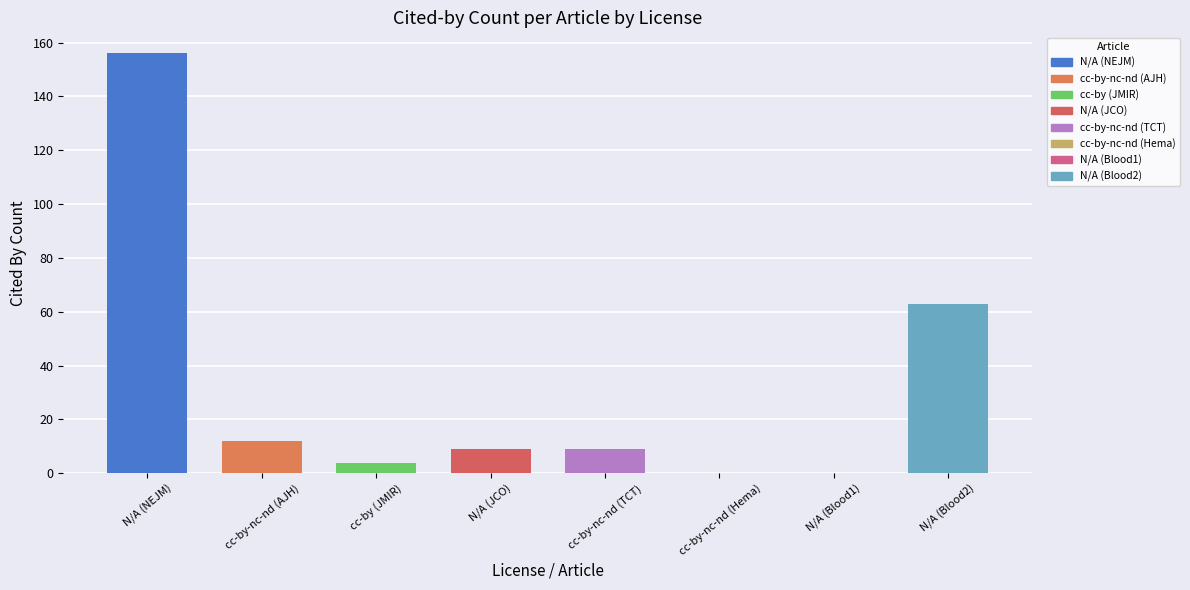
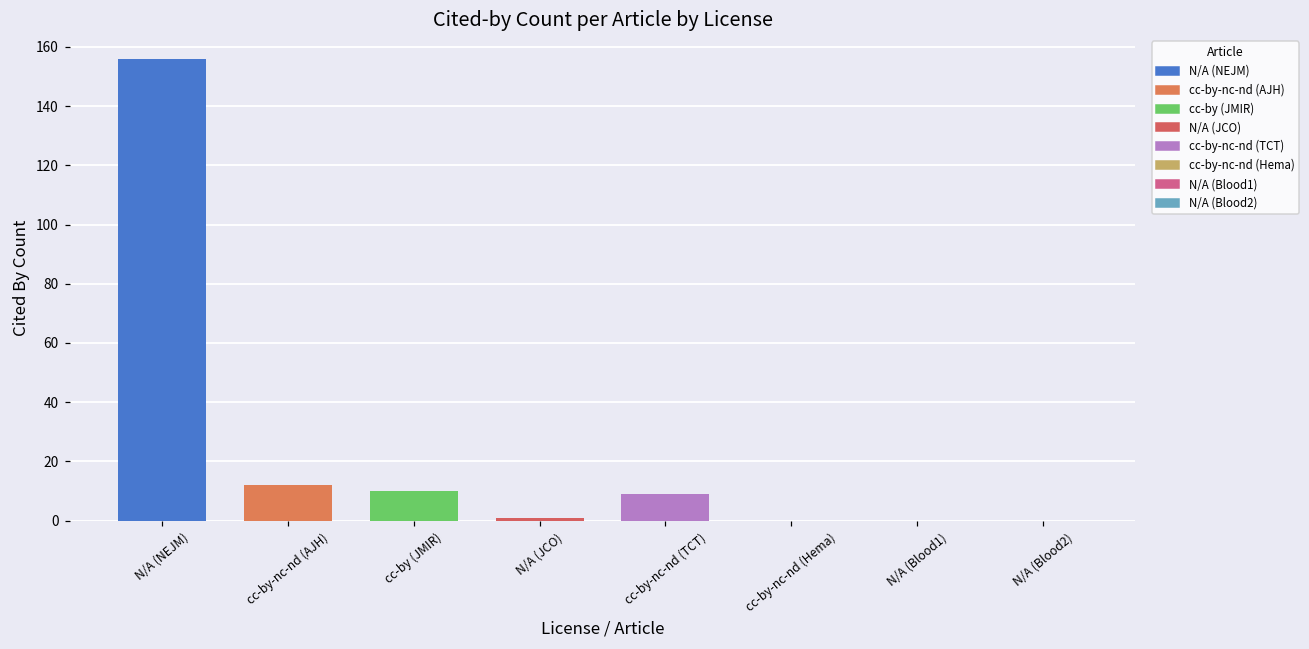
cc-by (JMIR): 4 -> 10
N/A (JCO): 9 -> 1
N/A (Blood2): 63 -> 0
